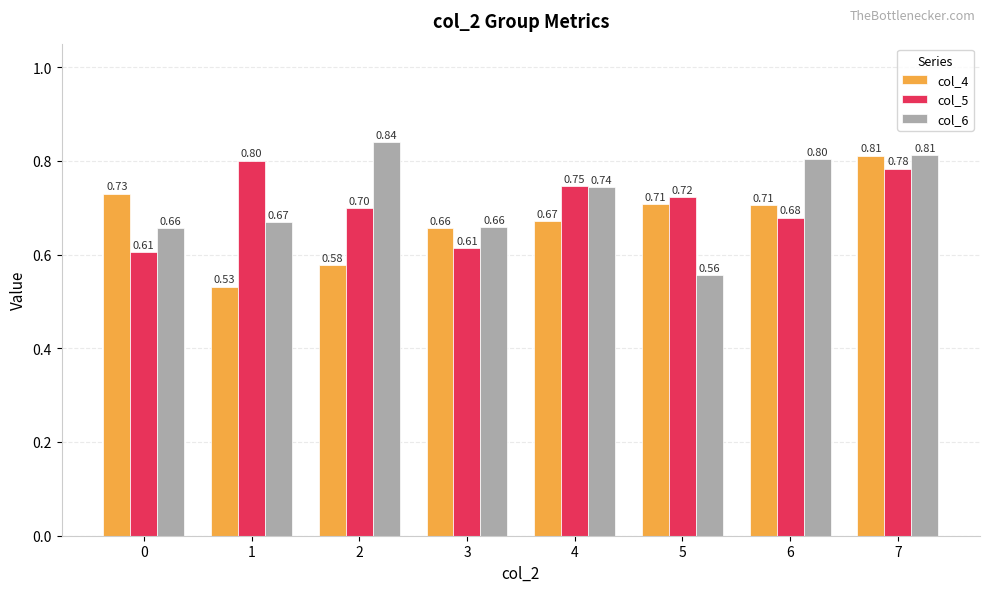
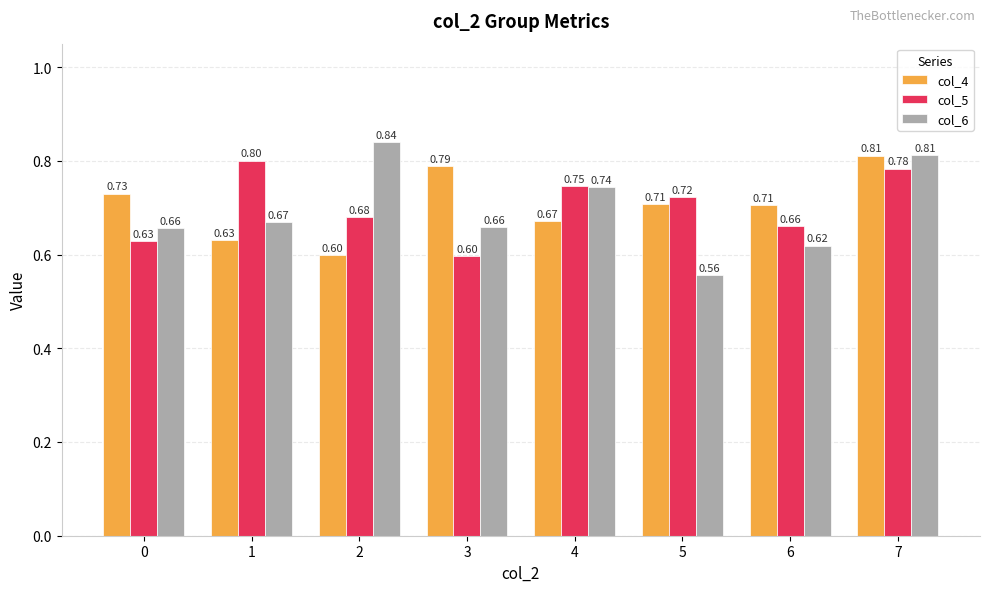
col_5, 0: 0.61 -> 0.63
col_4, 1: 0.53 -> 0.63
col_4, 2: 0.58 -> 0.60
col_5, 2: 0.70 -> 0.68
col_4, 3: 0.66 -> 0.79
col_5, 3: 0.61 -> 0.60
col_5, 6: 0.68 -> 0.66
col_6, 6: 0.80 -> 0.62
